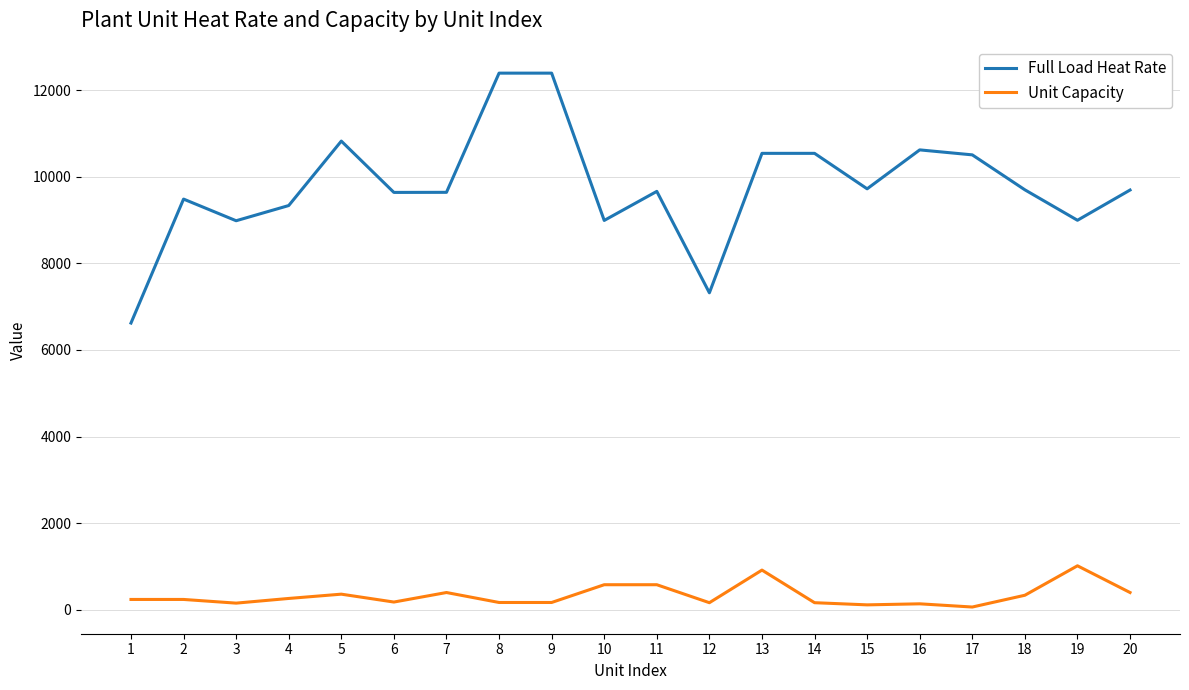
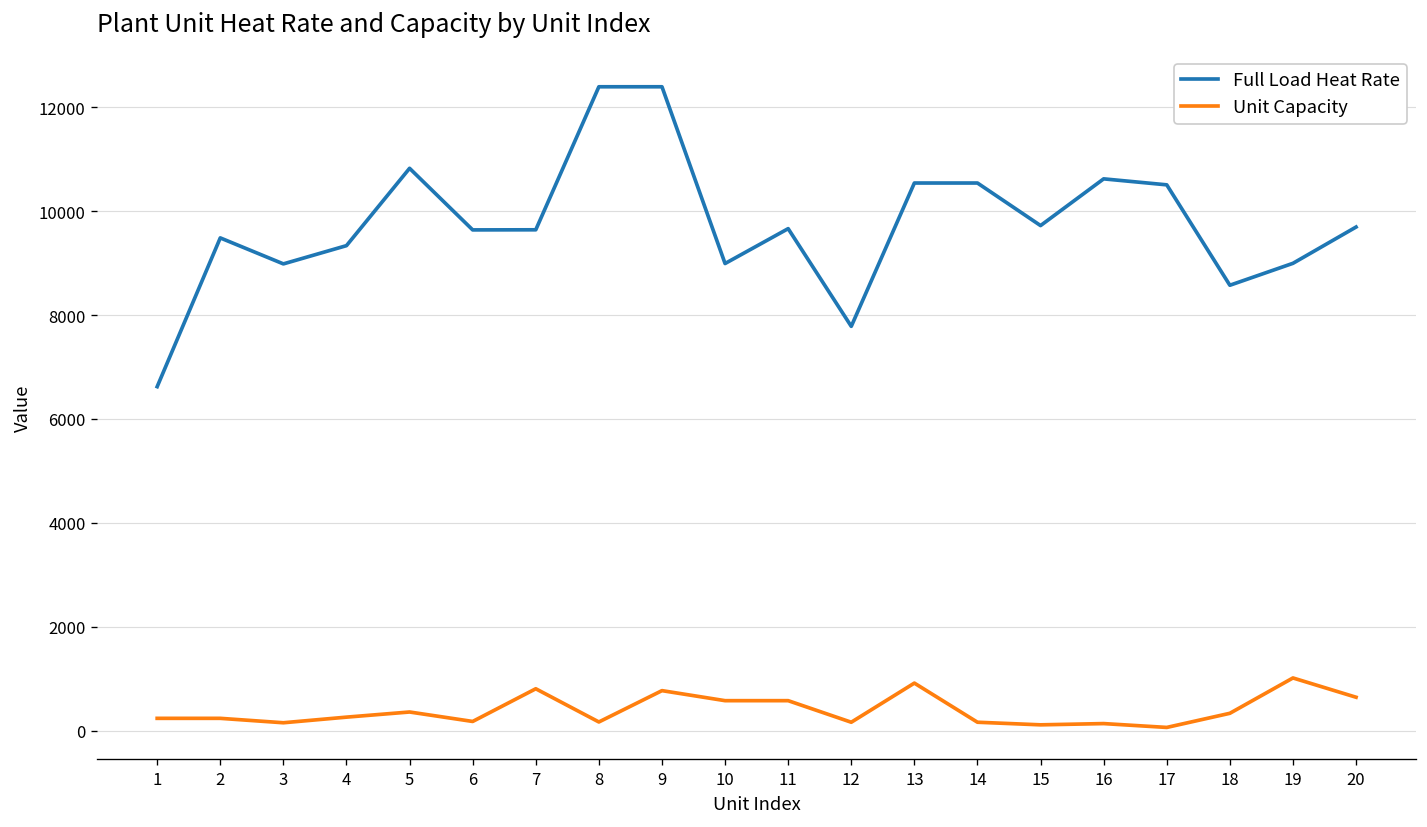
Unit Capacity, 7: 400 -> 800
Unit Capacity, 9: 200 -> 800
Full Load Heat Rate, 12: 7300 -> 7800
Full Load Heat Rate, 18: 9700 -> 8600
Unit Capacity, 20: 400 -> 600
